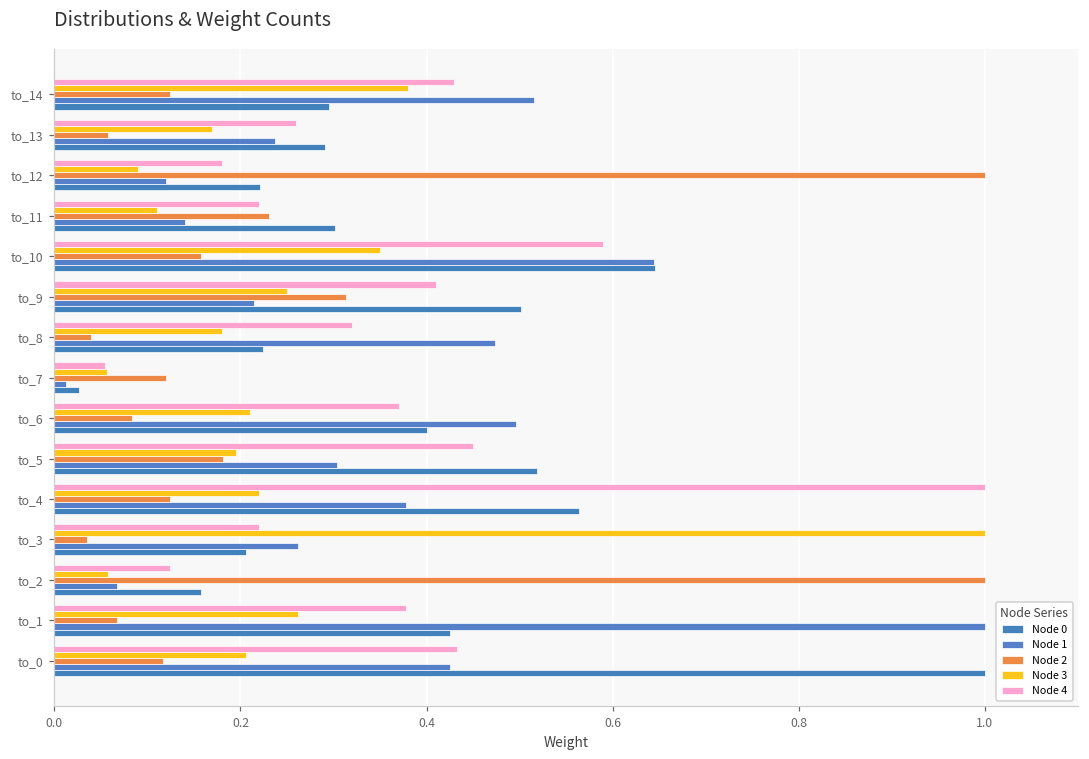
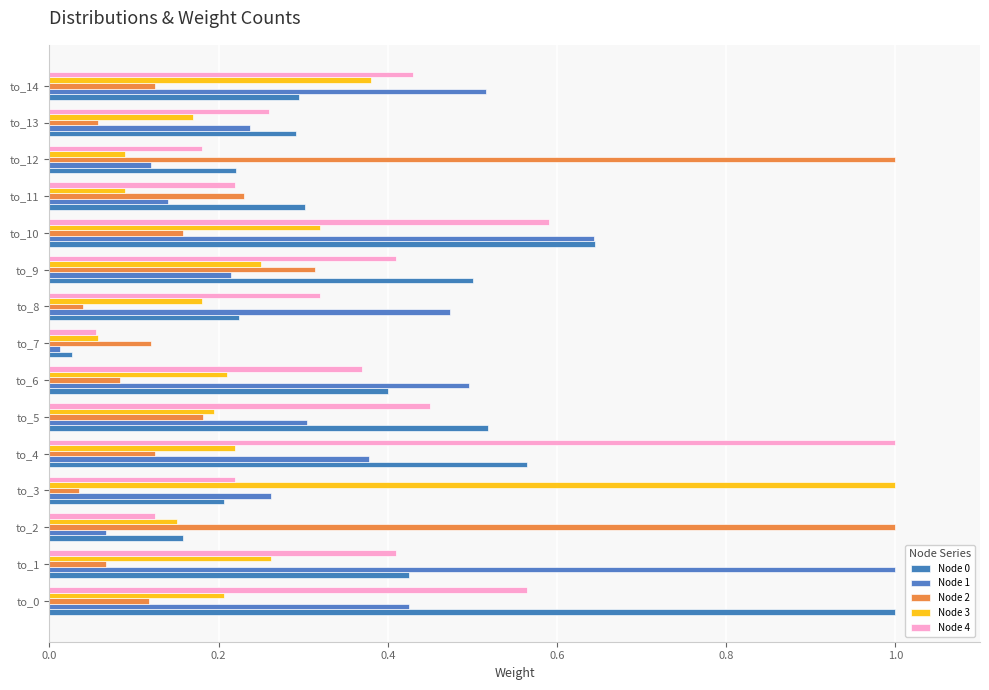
Node 3, to_11: 0.11 -> 0.09
Node 3, to_10: 0.35 -> 0.32
Node 3, to_2: 0.06 -> 0.15
Node 4, to_1: 0.38 -> 0.41
Node 4, to_0: 0.43 -> 0.56
